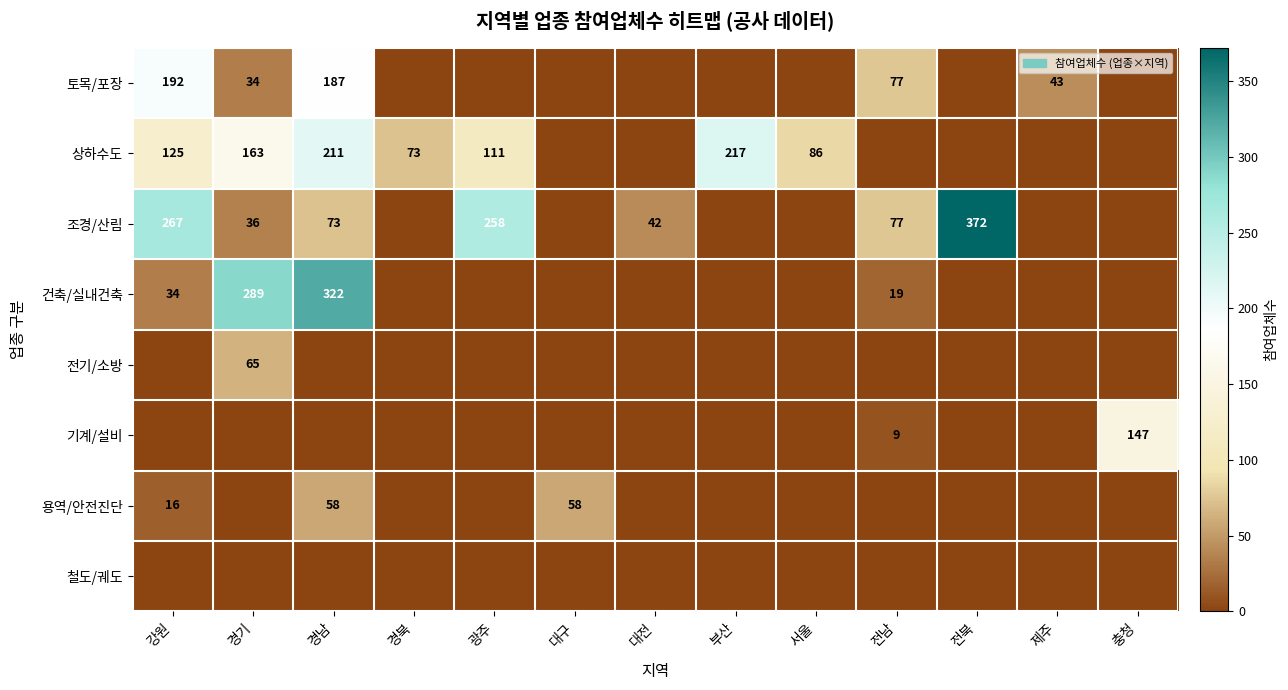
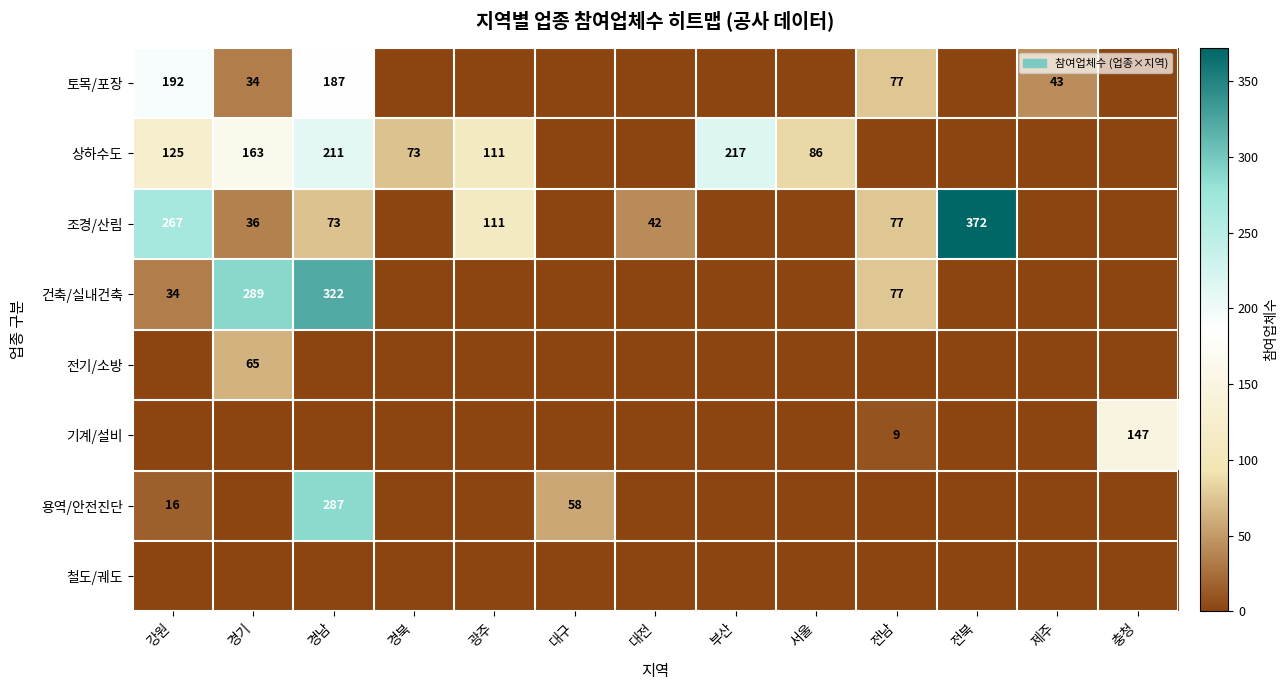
조경/산림, 광주: 258 -> 111
건축/실내건축, 전남: 19 -> 77
용역/안전진단, 경남: 58 -> 287
